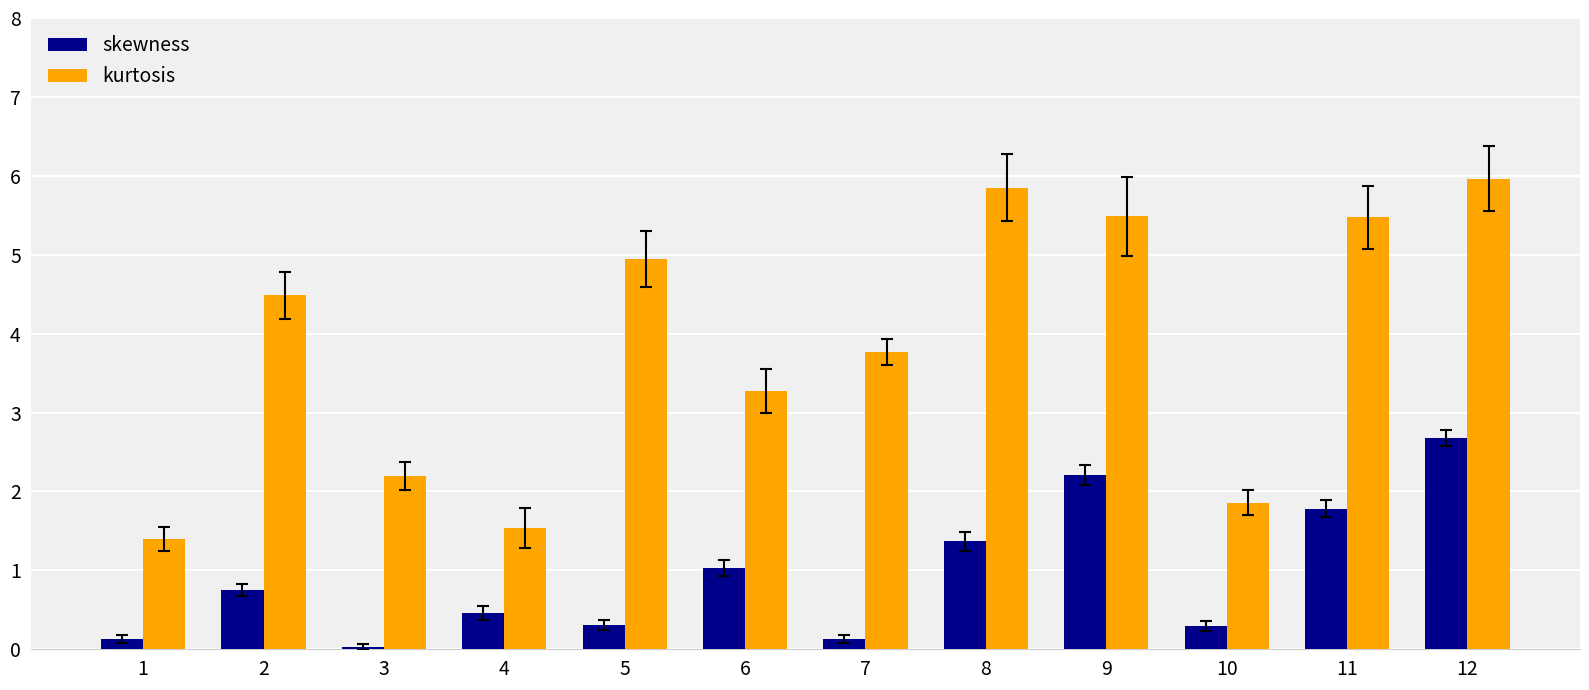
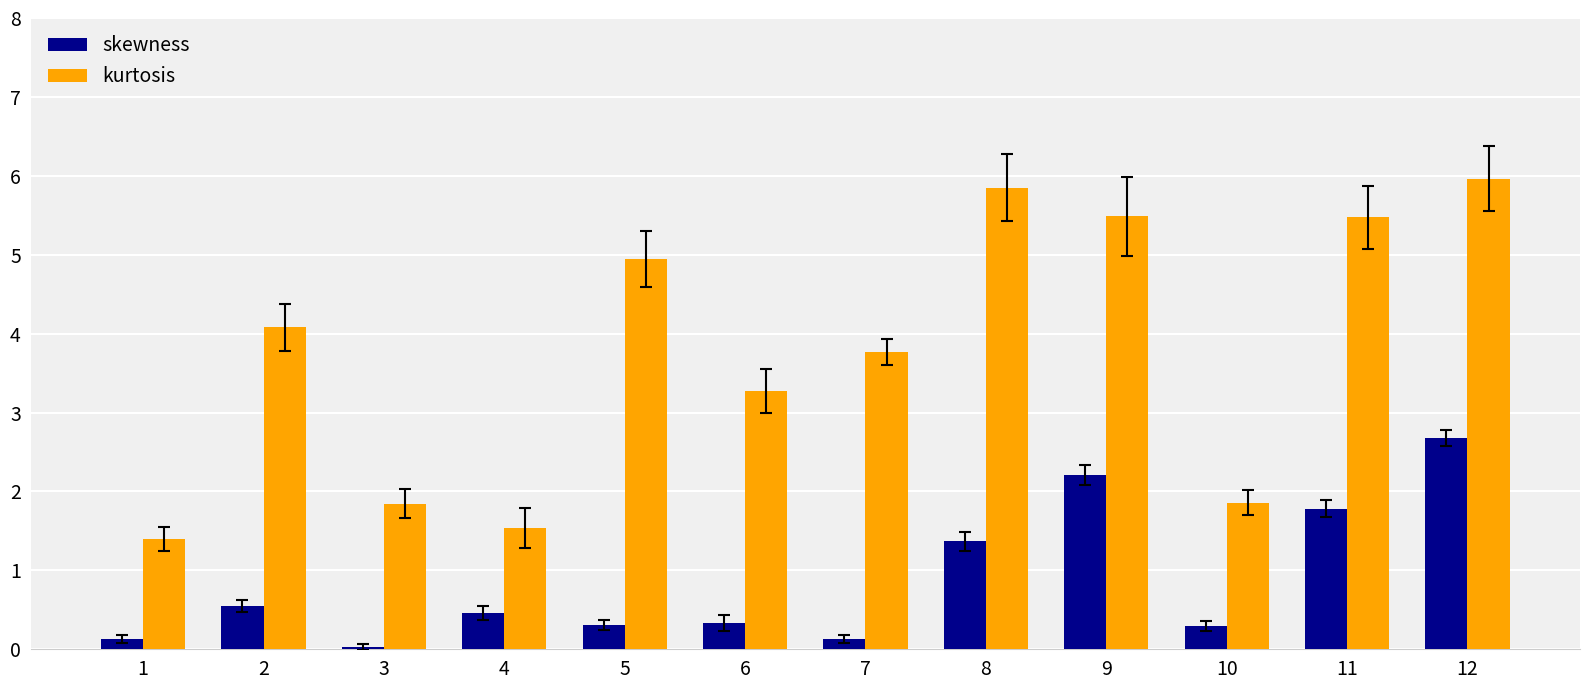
skewness, 2: 0.8 -> 0.5
kurtosis, 2: 4.5 -> 4.1
kurtosis, 3: 2.2 -> 1.8
skewness, 6: 1.0 -> 0.3
